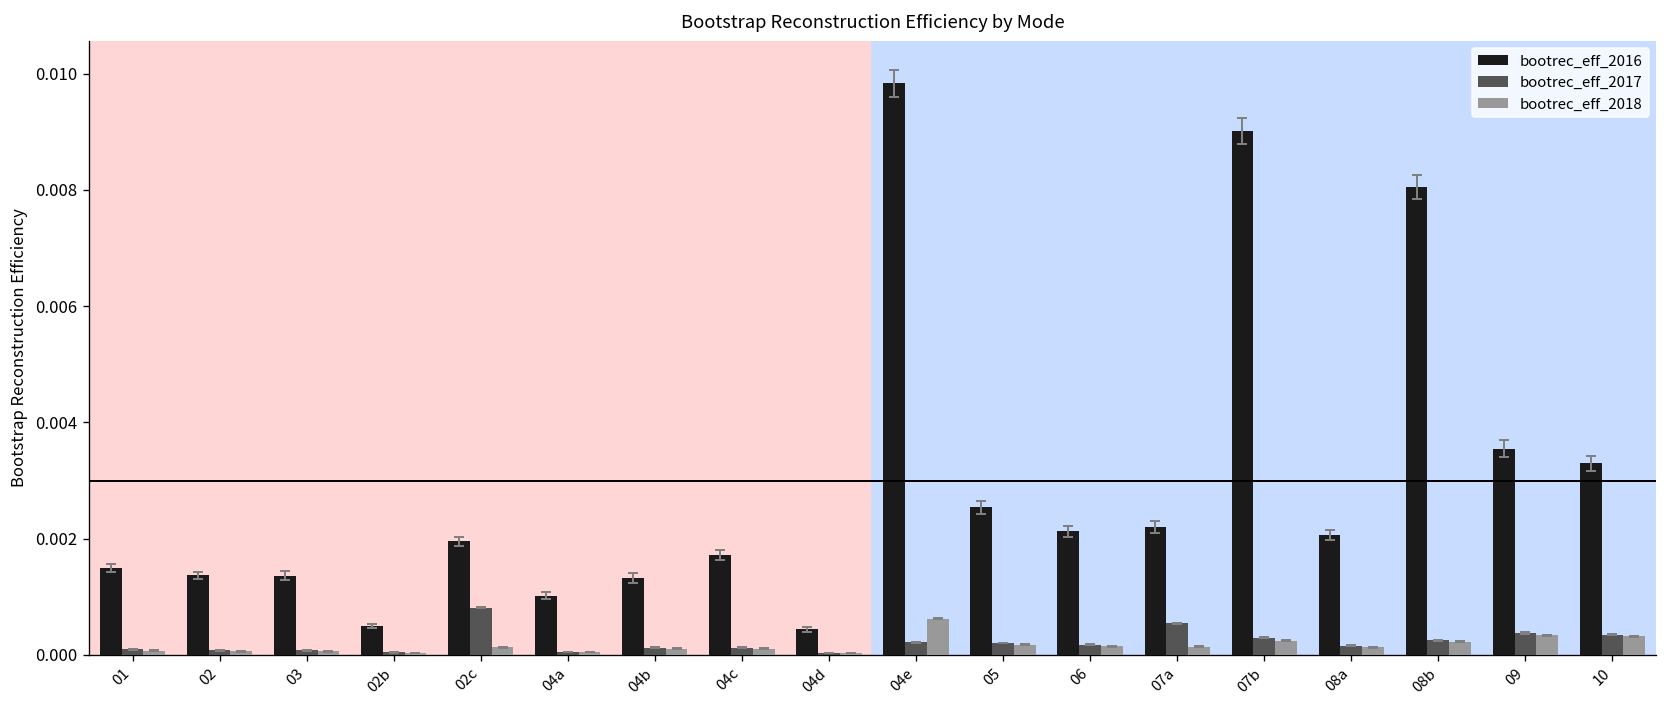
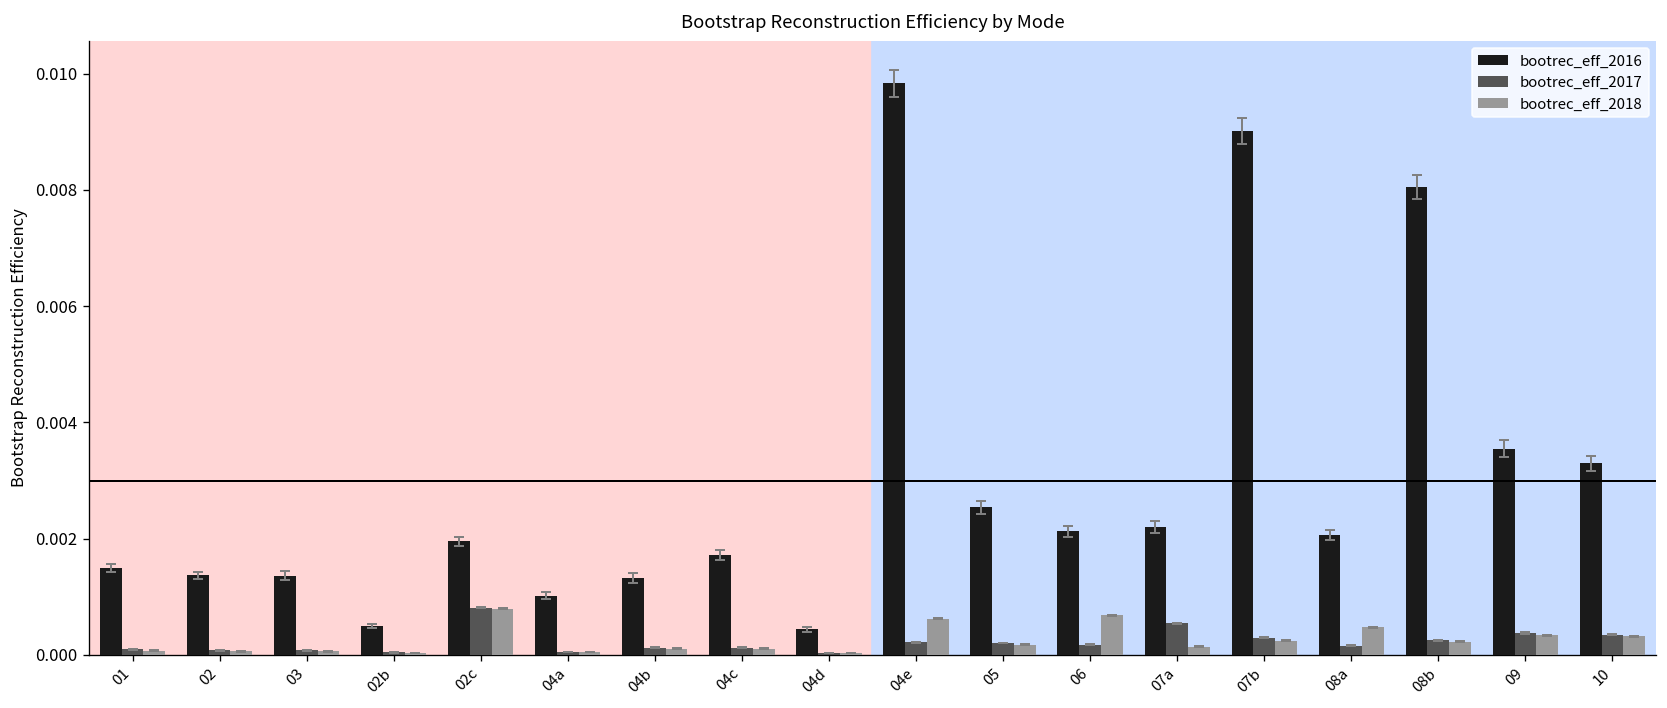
bootrec_eff_2018, 02c: 0.0001 -> 0.0008
bootrec_eff_2018, 06: 0.0001 -> 0.0007
bootrec_eff_2018, 08a: 0.0001 -> 0.0005
